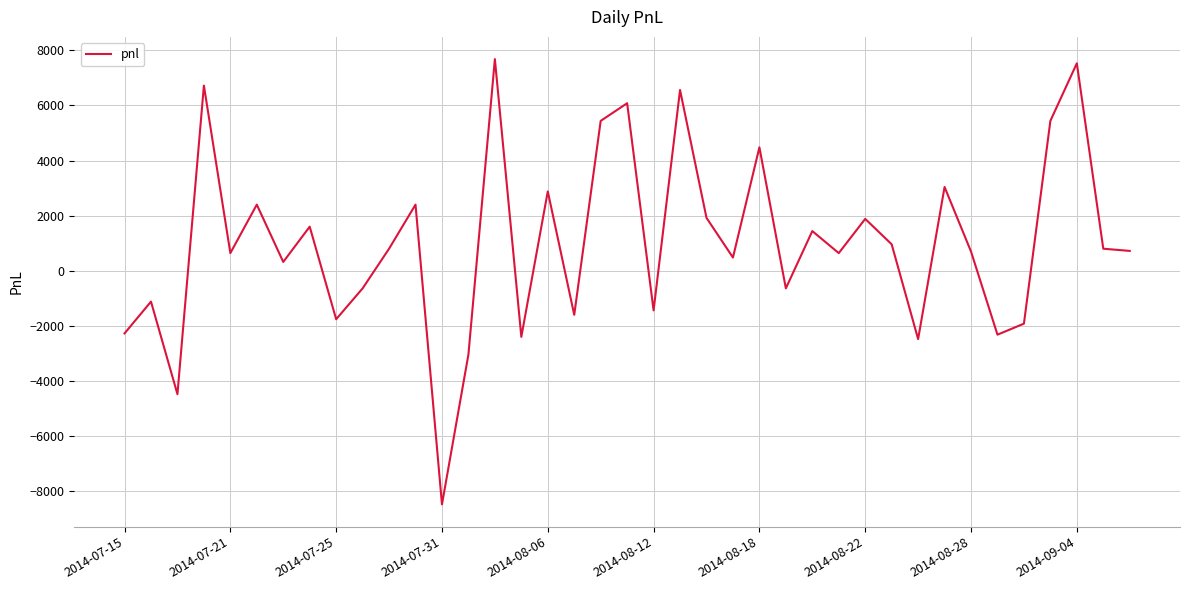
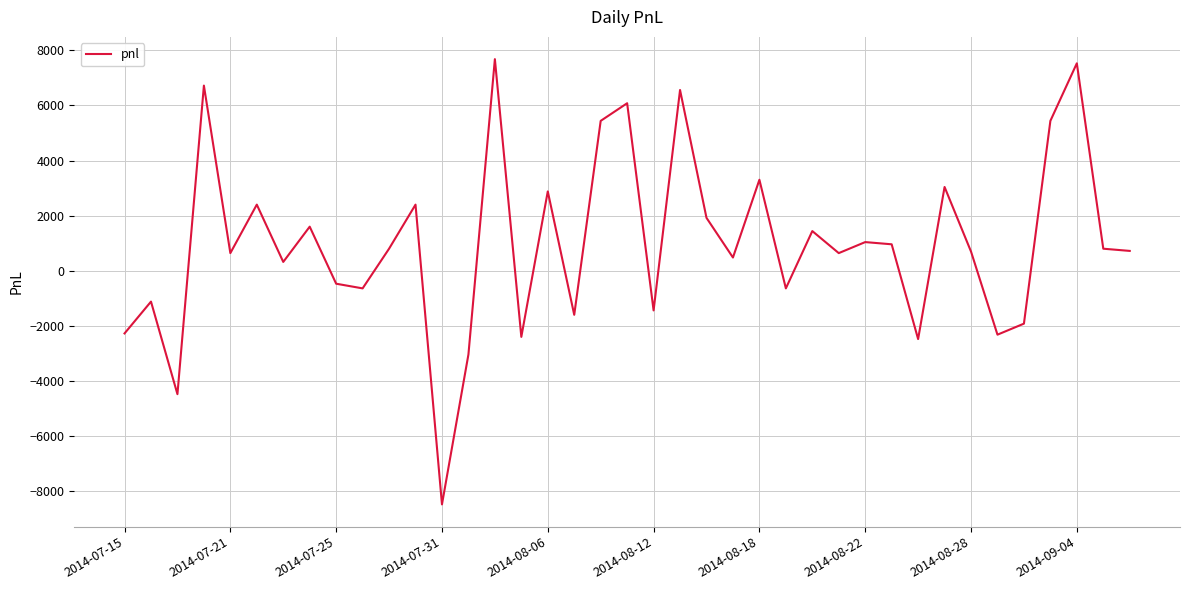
2014-07-25: -1800 -> -500
2014-08-18: 4500 -> 3300
2014-08-22: 1900 -> 1000
